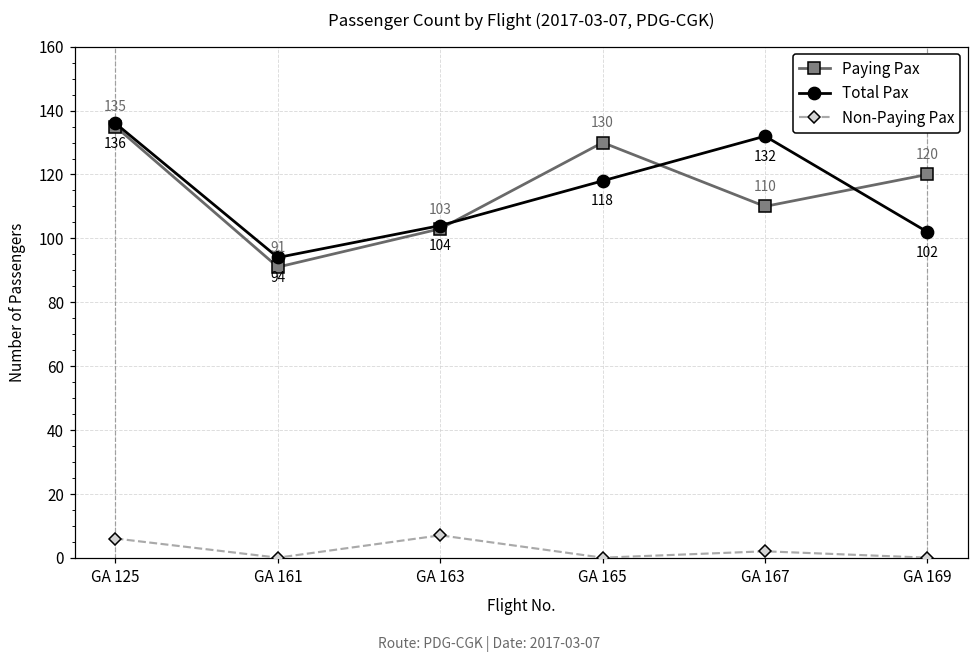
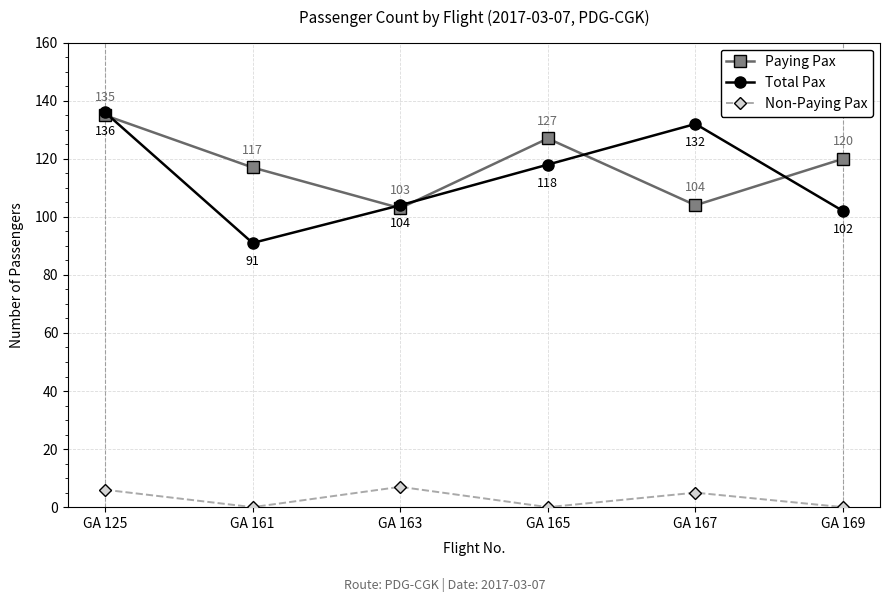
Paying Pax, GA 161: 91 -> 117
Total Pax, GA 161: 94 -> 91
Paying Pax, GA 165: 130 -> 127
Paying Pax, GA 167: 110 -> 104
Non-Paying Pax, GA 167: 2 -> 5
